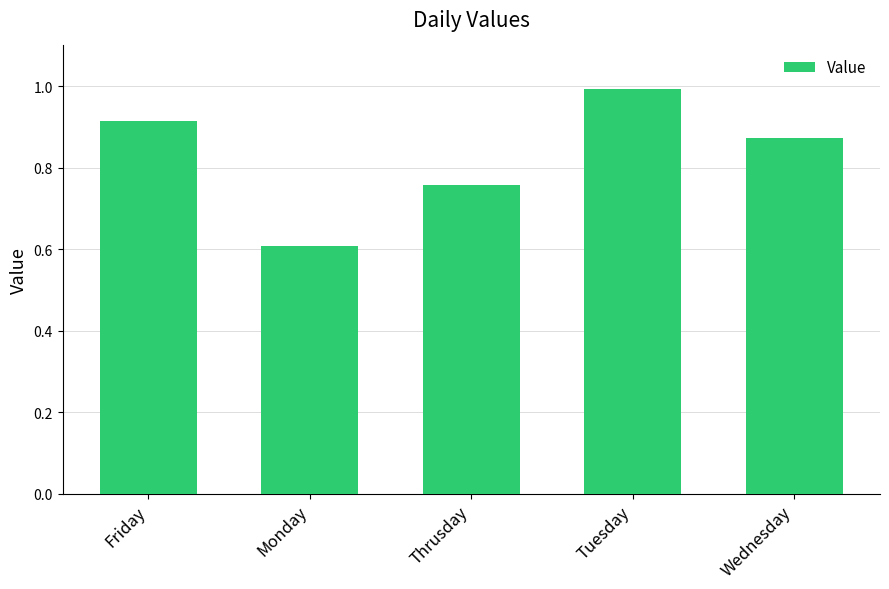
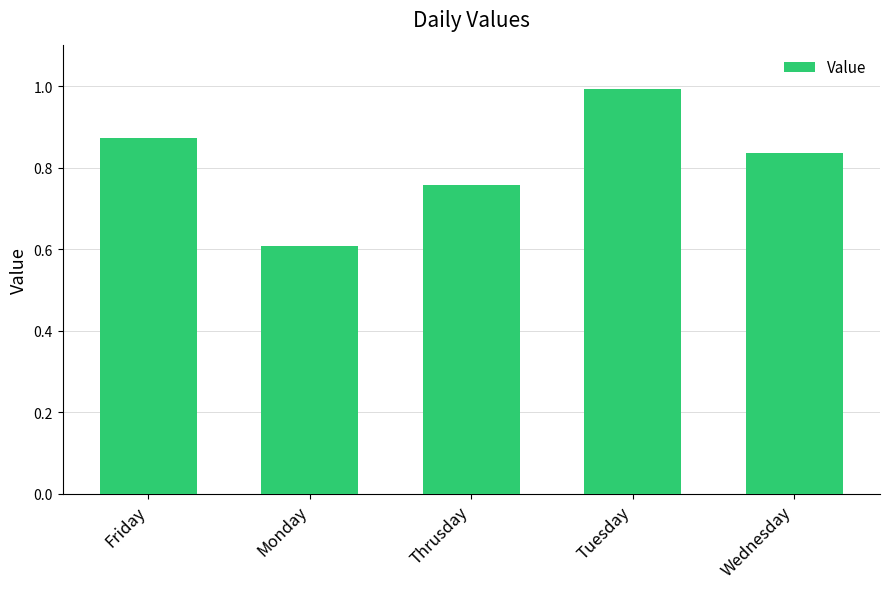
Friday: 0.92 -> 0.87
Wednesday: 0.87 -> 0.84
